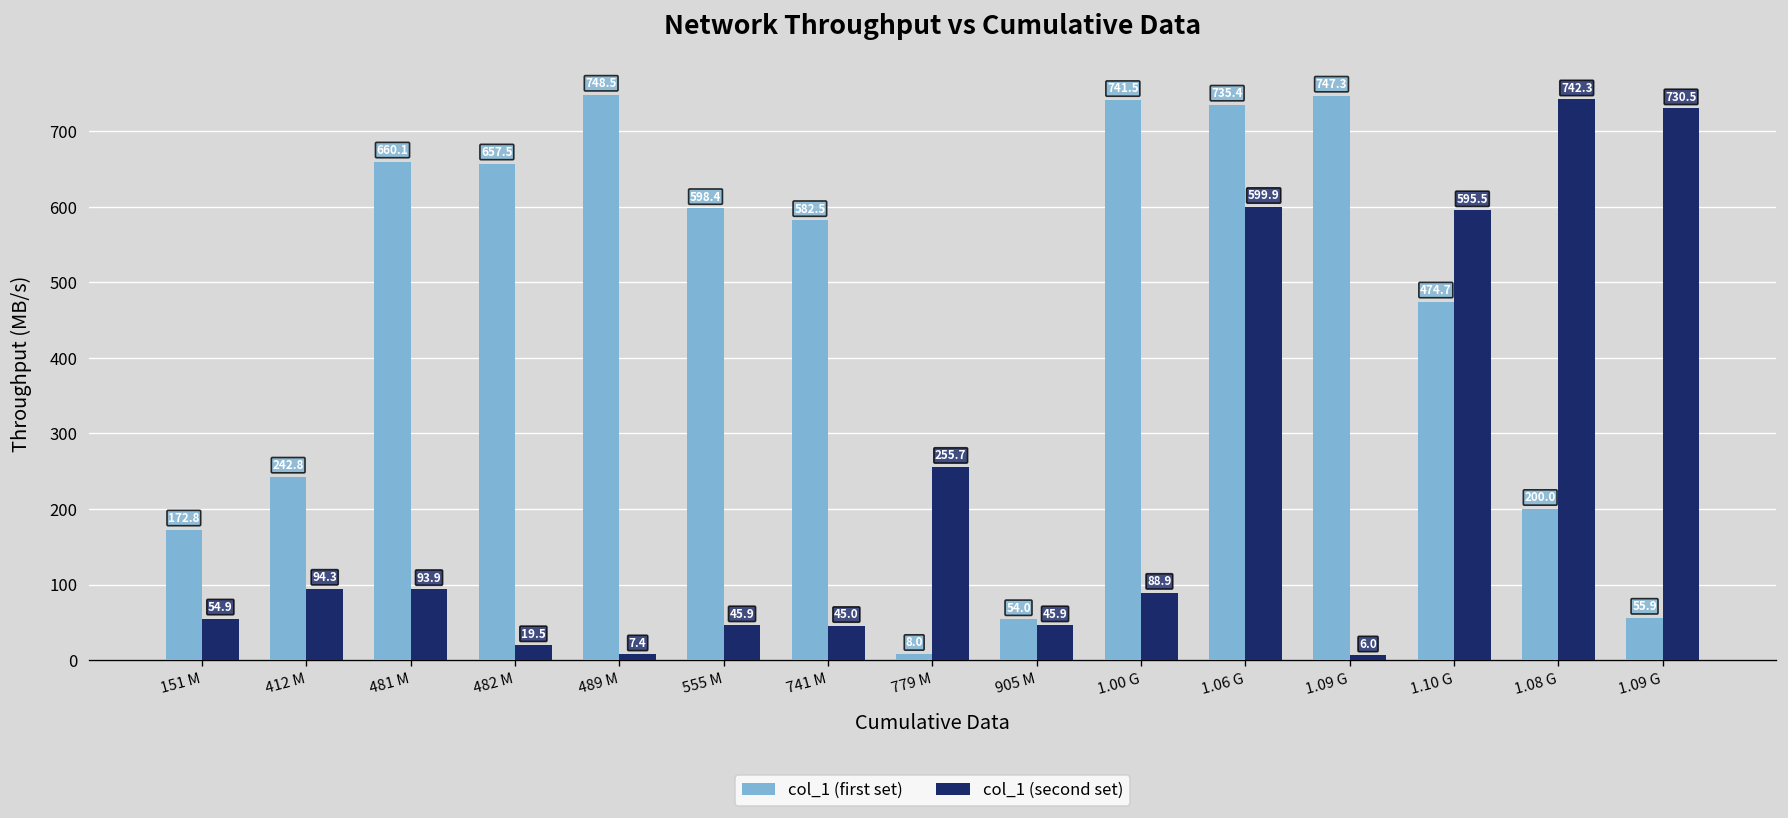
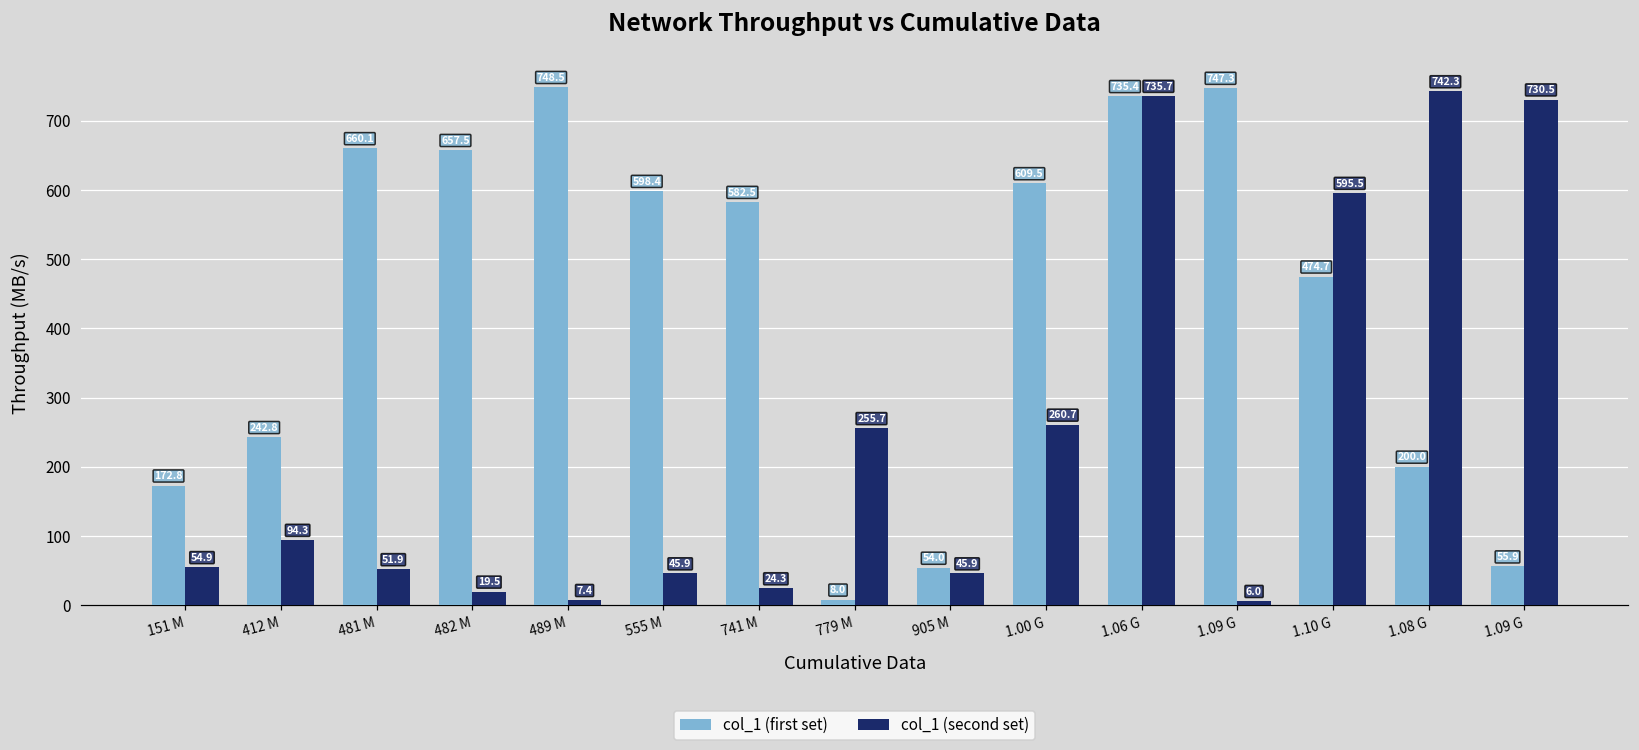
col_1 (second set), 481 M: 93.9 -> 51.9
col_1 (second set), 741 M: 45.0 -> 24.3
col_1 (first set), 1.00 G: 741.5 -> 609.5
col_1 (second set), 1.00 G: 88.9 -> 260.7
col_1 (second set), 1.06 G: 599.9 -> 735.7
